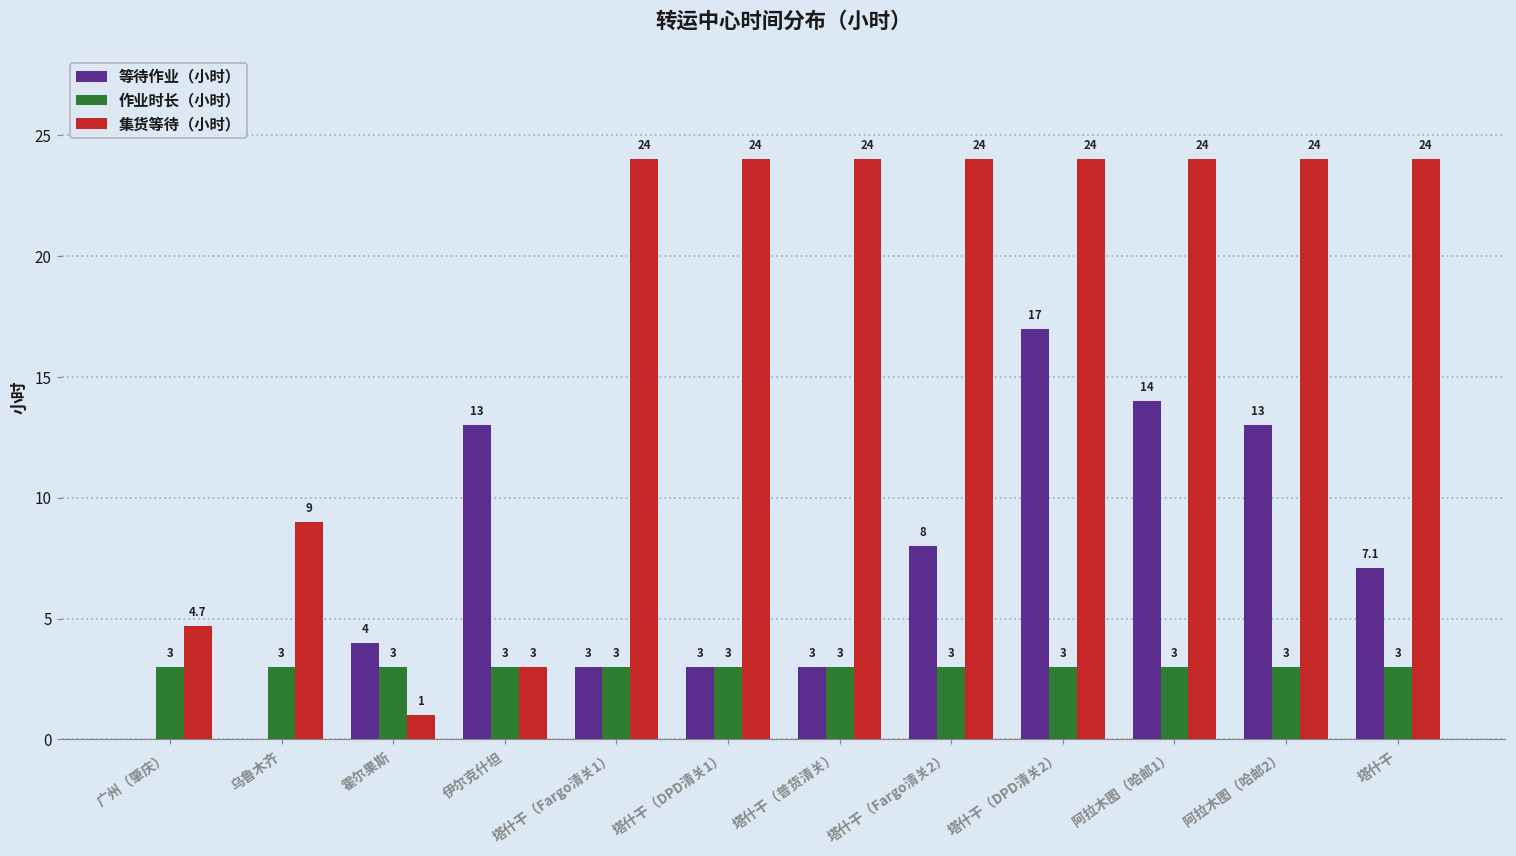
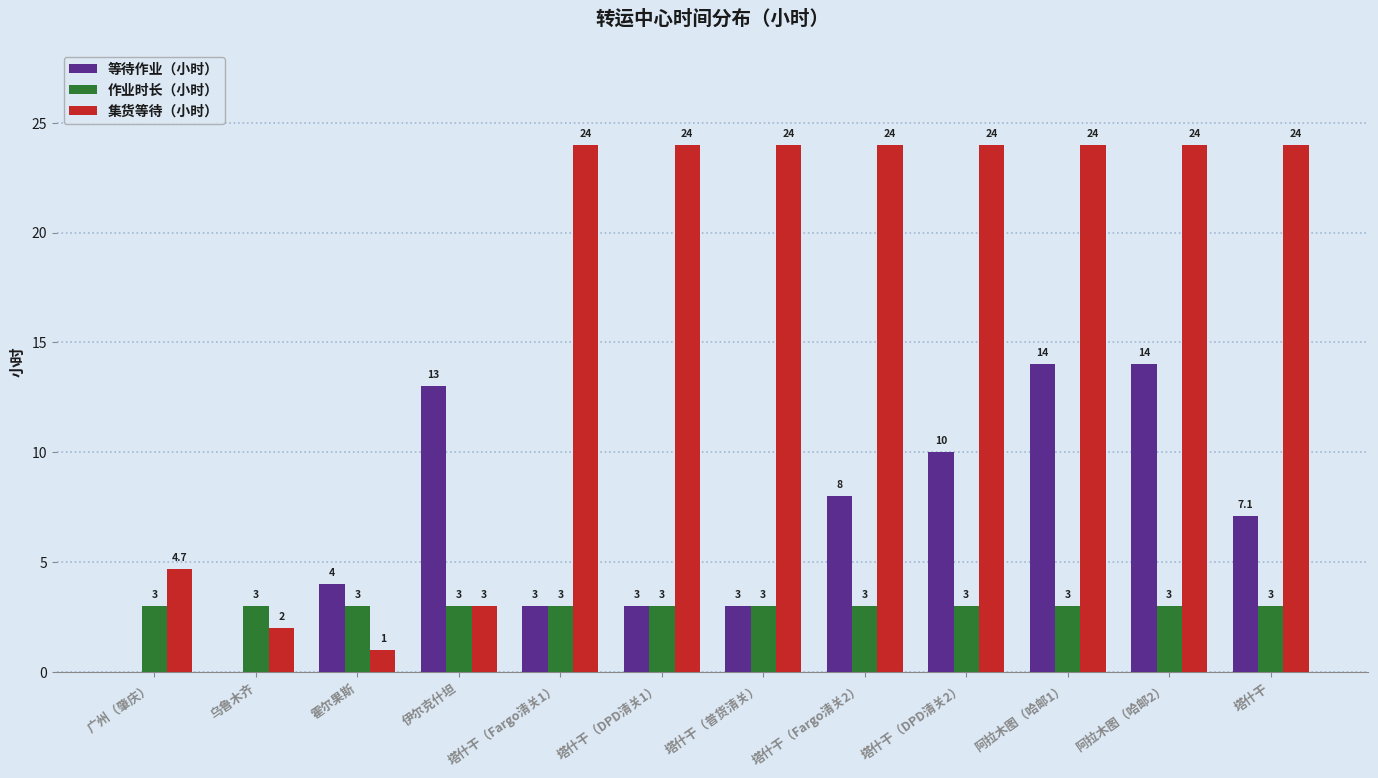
集货等待（小时）, 乌鲁木齐: 9 -> 2
等待作业（小时）, 塔什干（DPD清关2）: 17 -> 10
等待作业（小时）, 阿拉木图（哈邮2）: 13 -> 14
